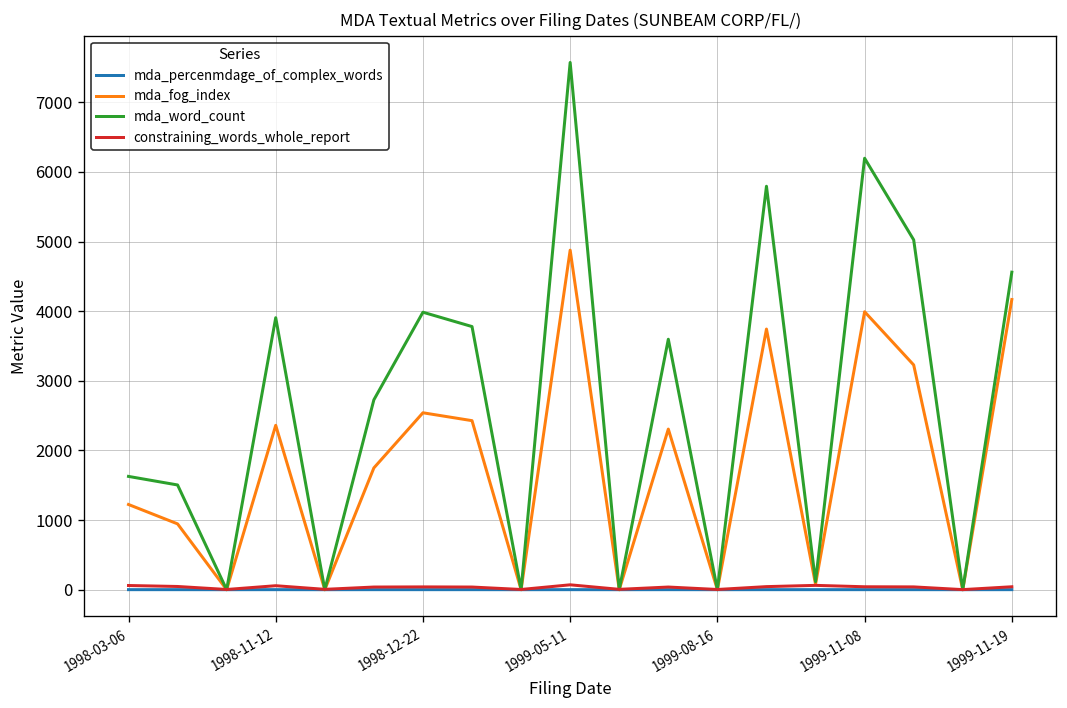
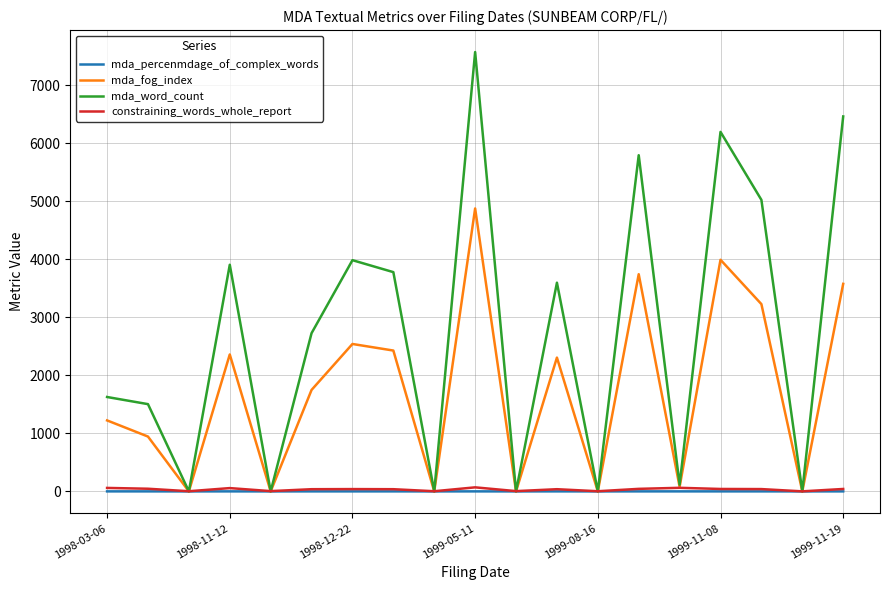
mda_fog_index, 1999-11-19: 4200 -> 3600
mda_word_count, 1999-11-19: 4600 -> 6500
